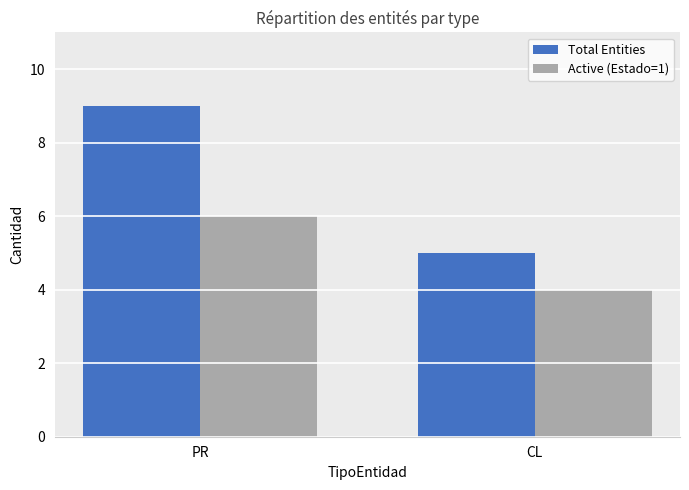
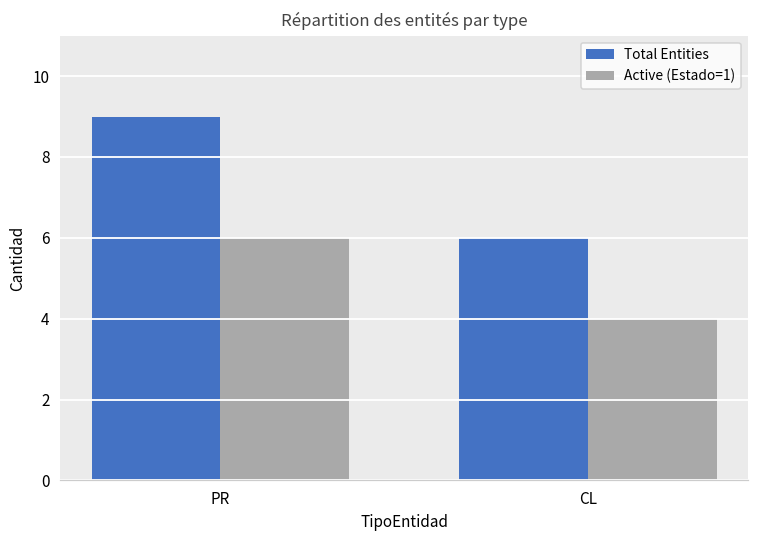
Total Entities, CL: 5 -> 6
